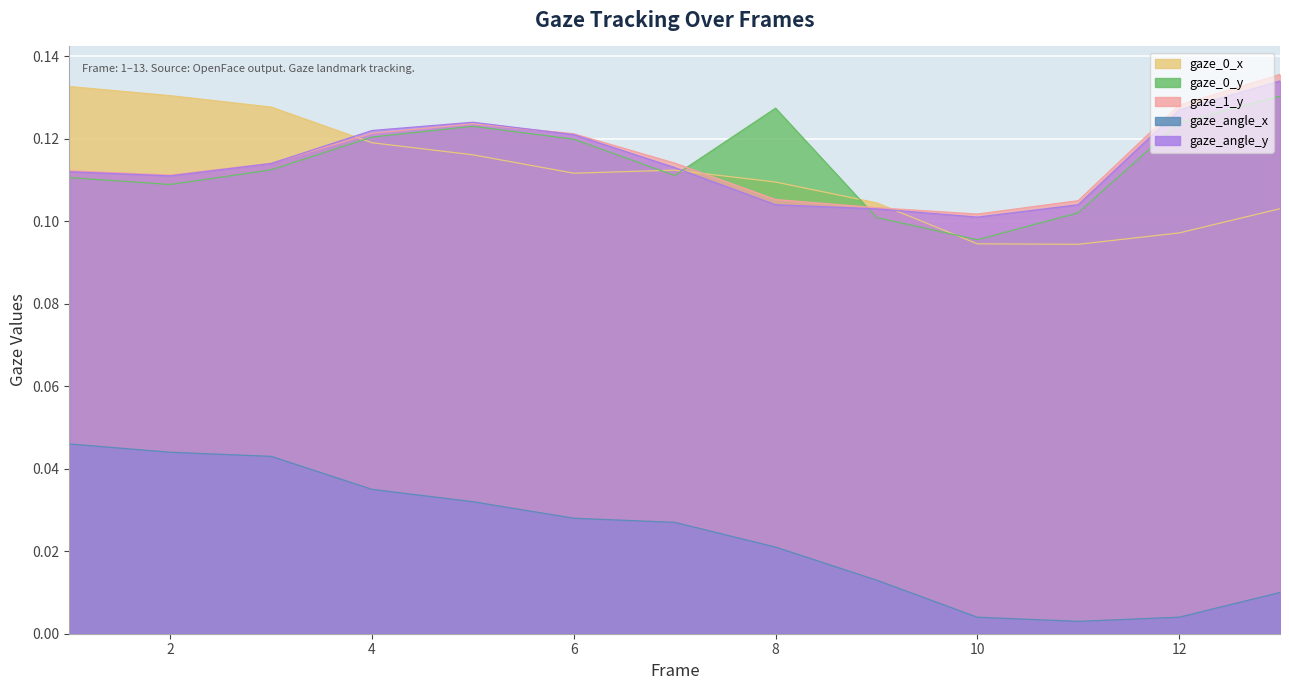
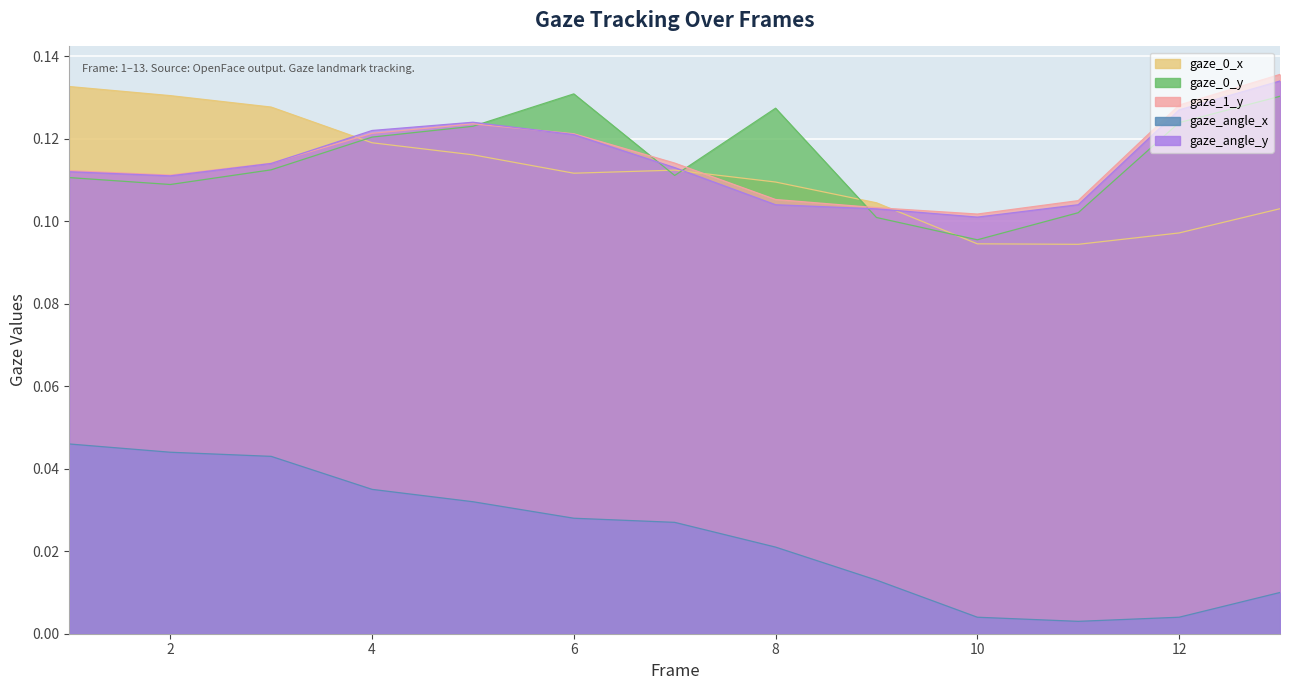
gaze_0_y, 6: 0.120 -> 0.131
